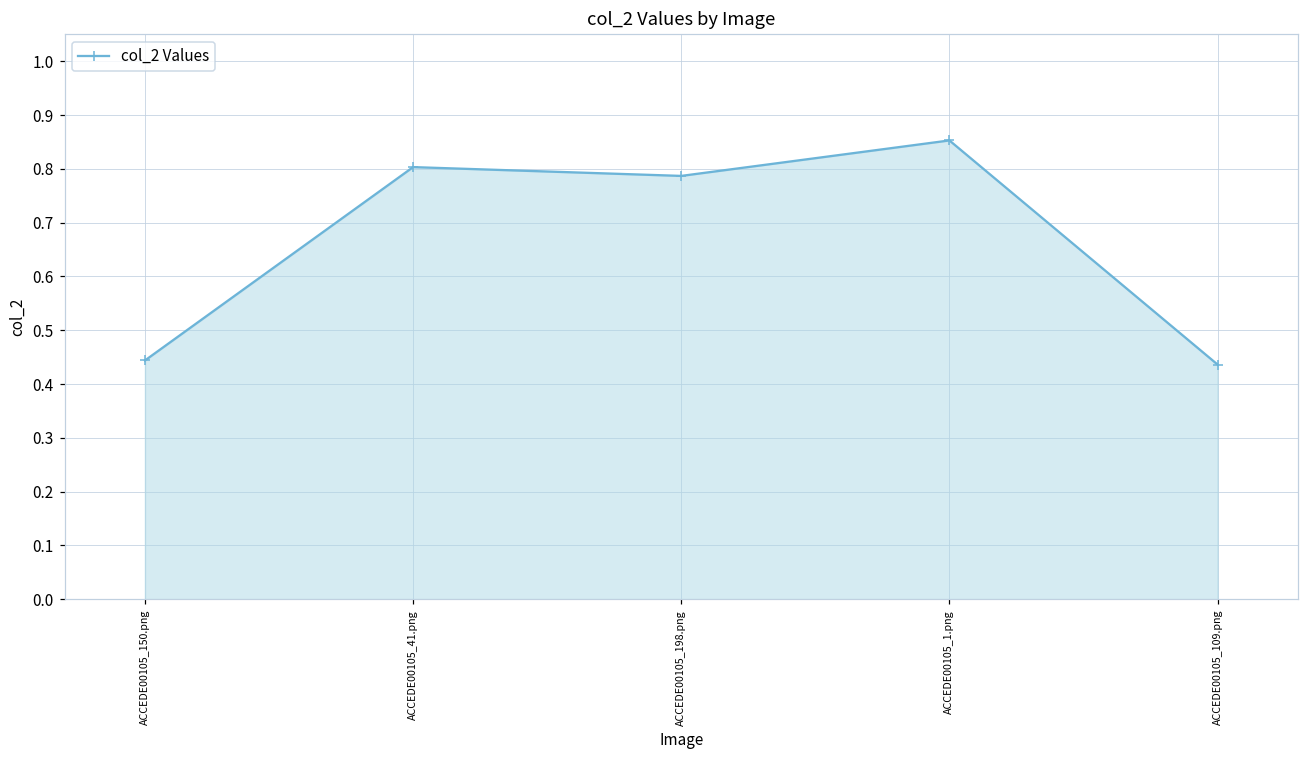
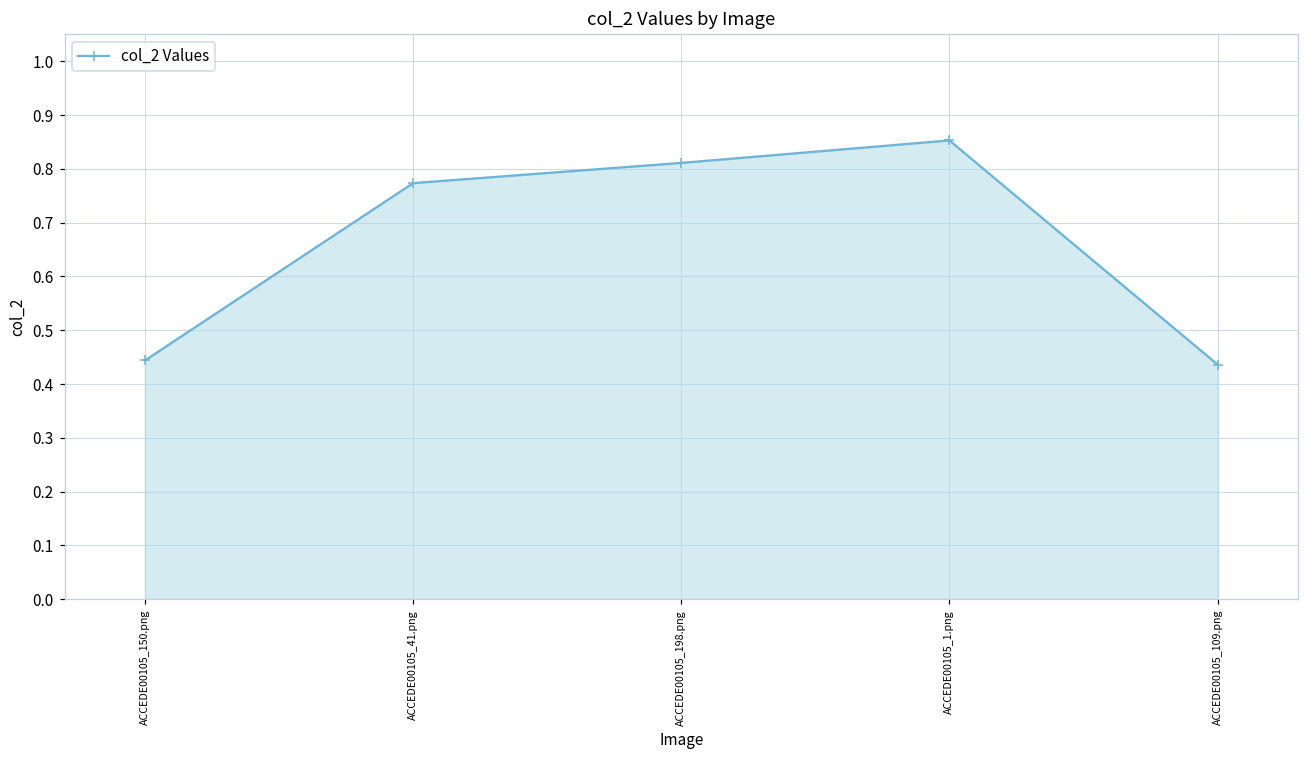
ACCEDE00105_41.png: 0.80 -> 0.77
ACCEDE00105_198.png: 0.79 -> 0.81
